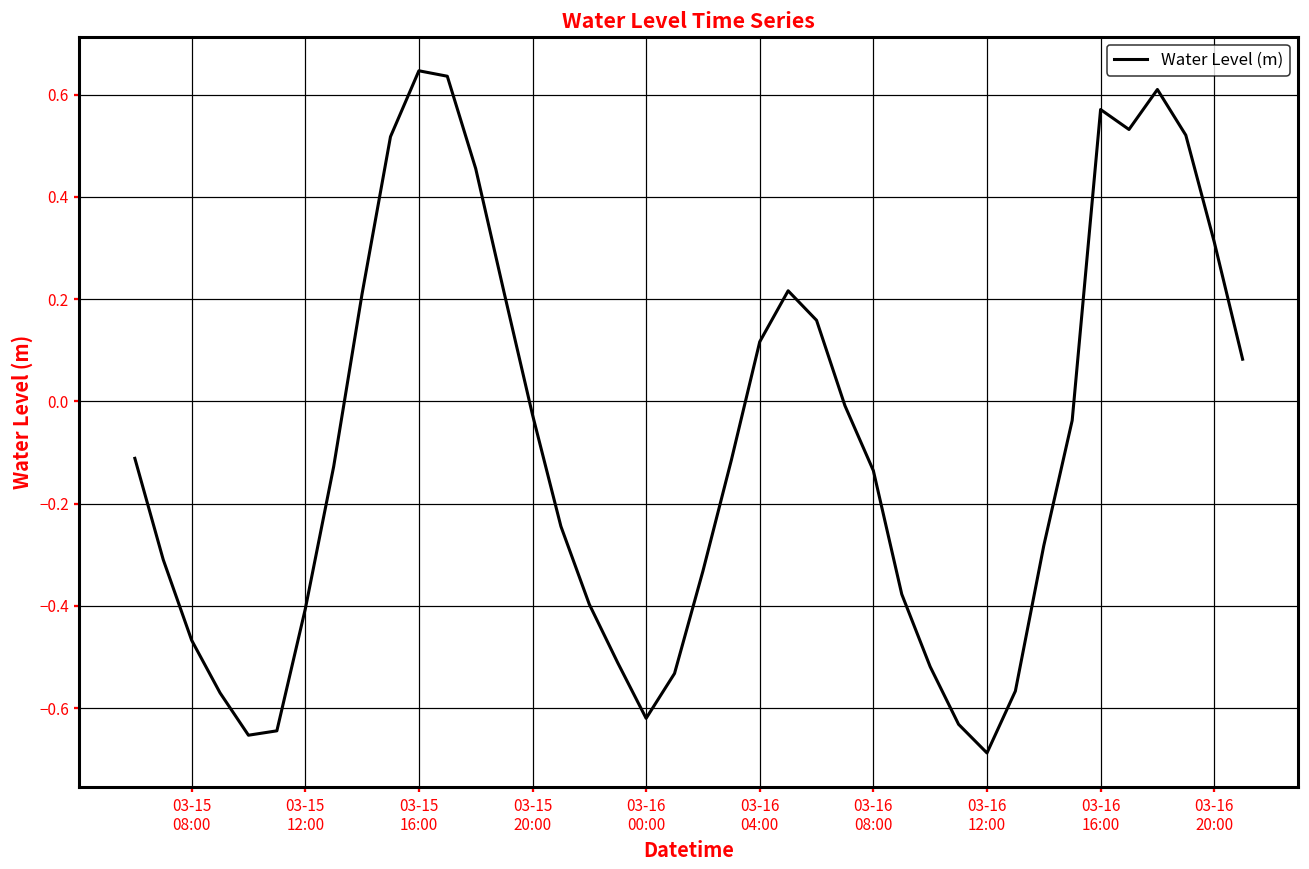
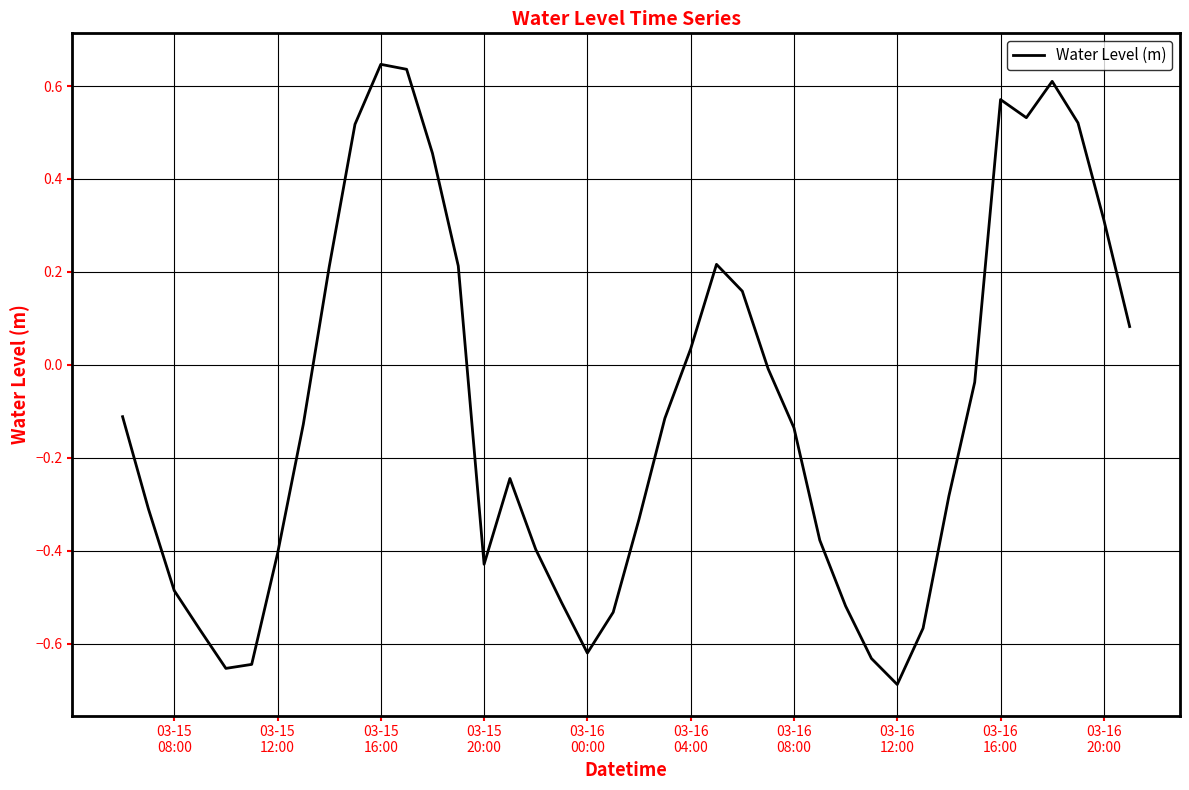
03-15 08:00: -0.47 -> -0.49
03-15 20:00: -0.03 -> -0.43
03-16 04:00: 0.12 -> 0.03
